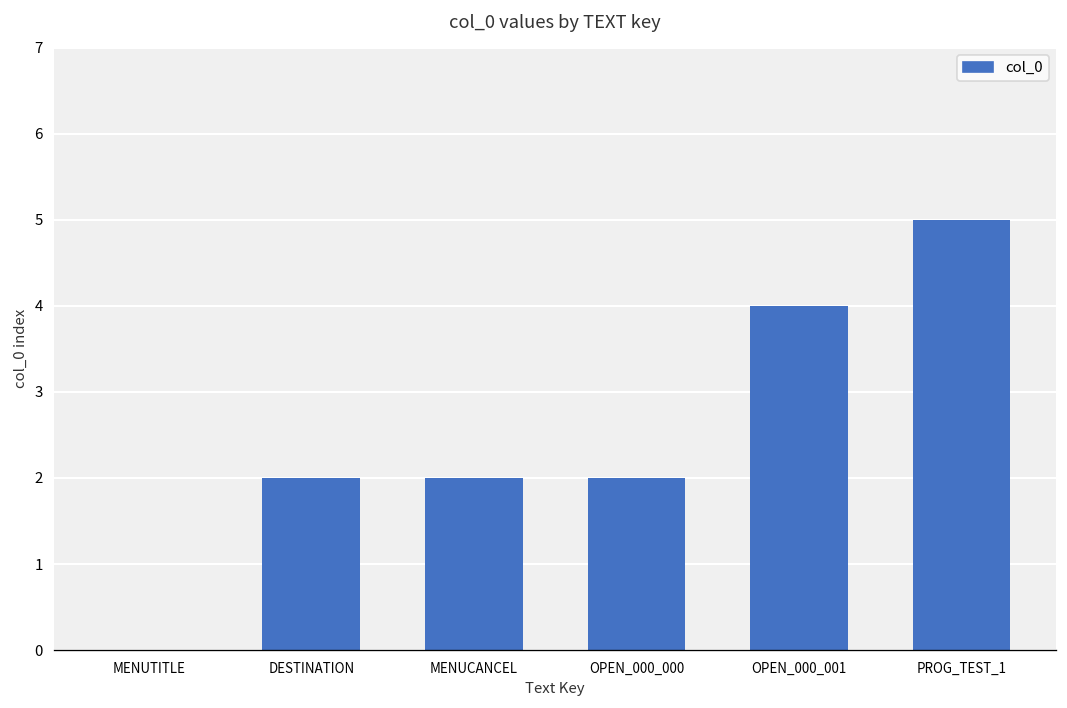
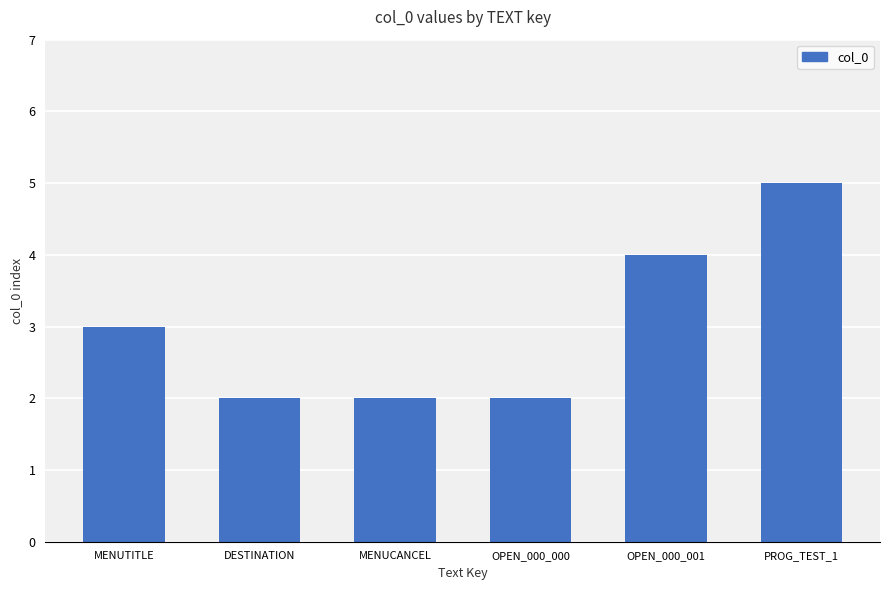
MENUTITLE: 0 -> 3
